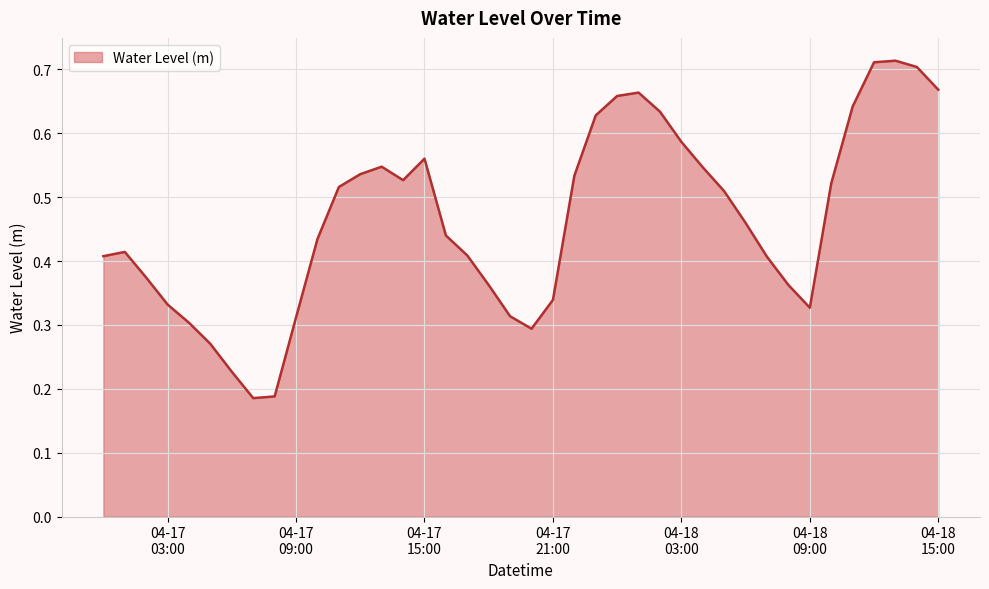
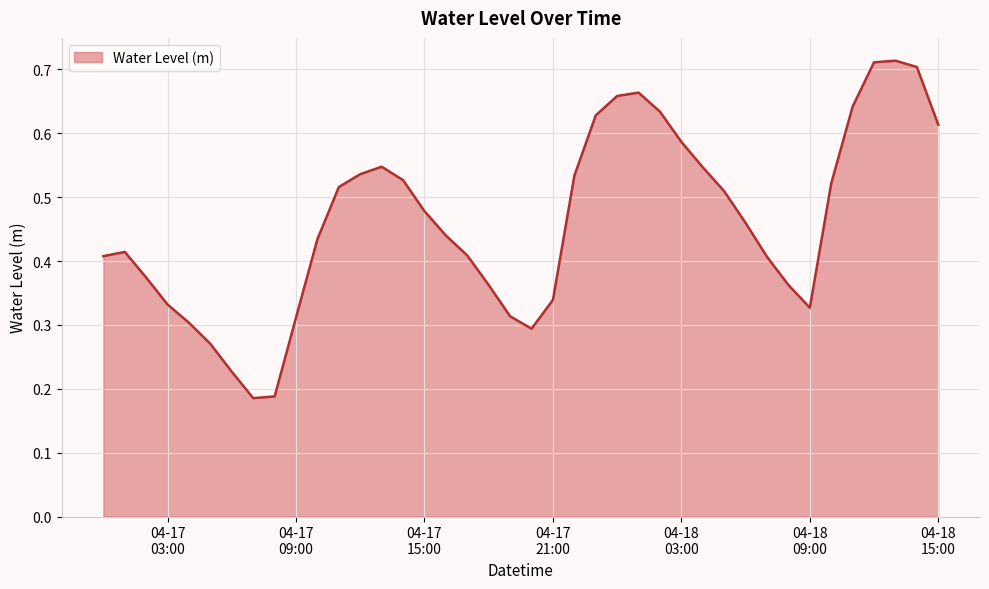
04-17 15:00: 0.56 -> 0.48
04-18 15:00: 0.67 -> 0.61
